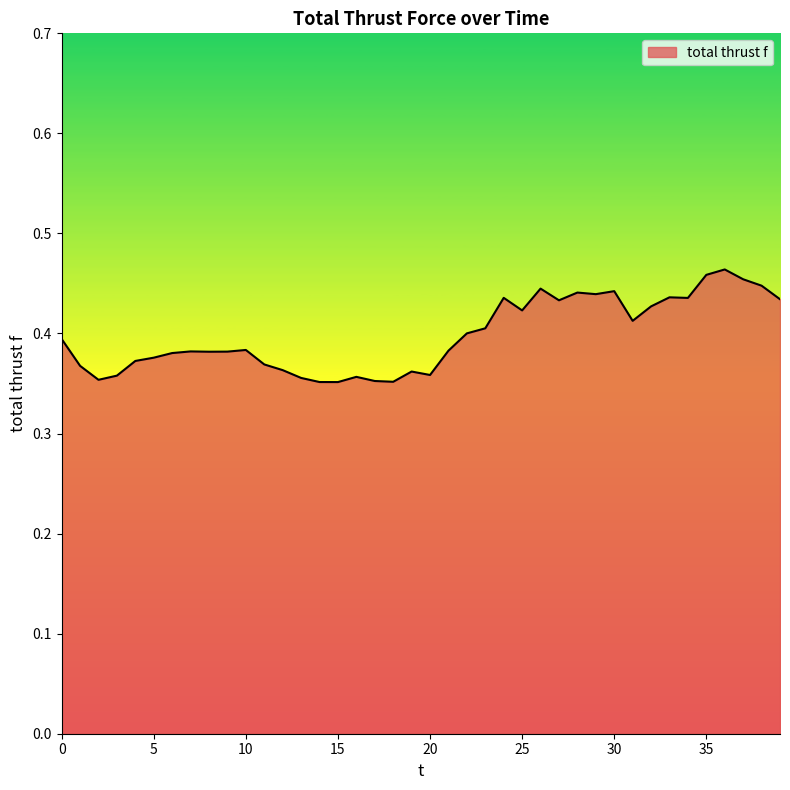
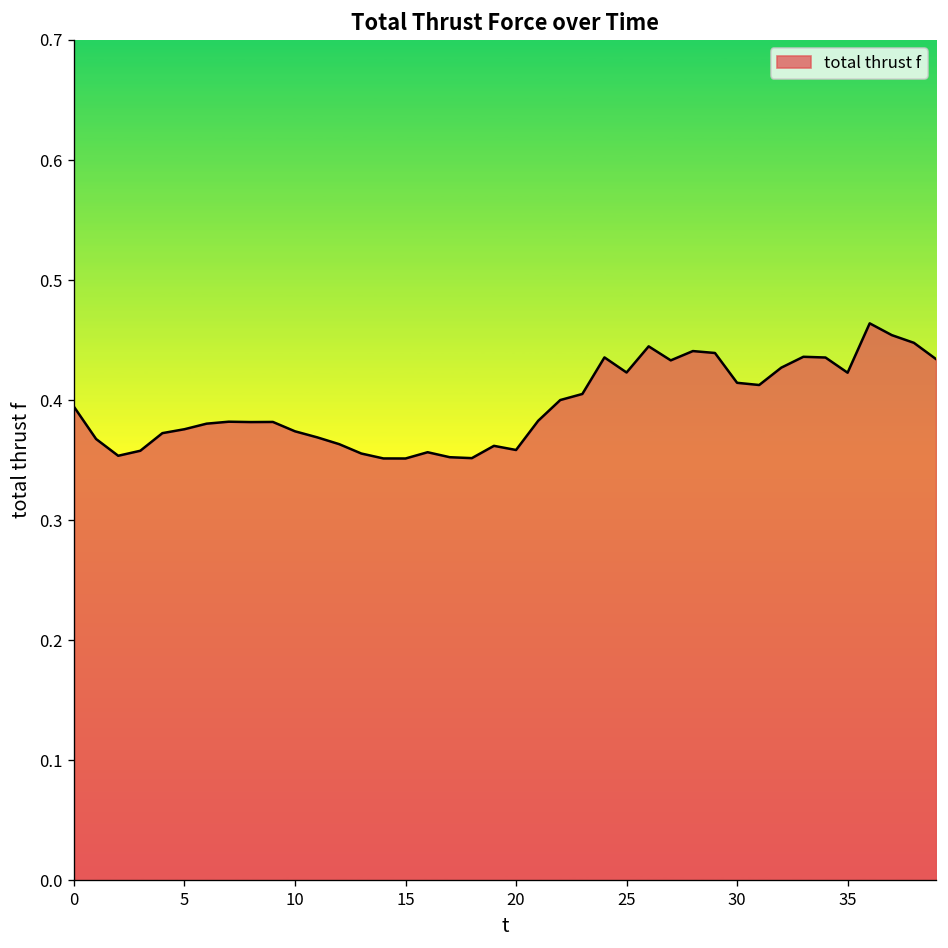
10: 0.384 -> 0.374
30: 0.442 -> 0.414
35: 0.459 -> 0.423
